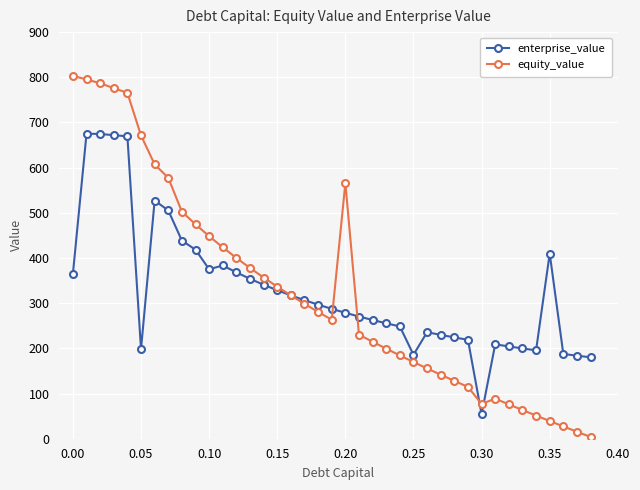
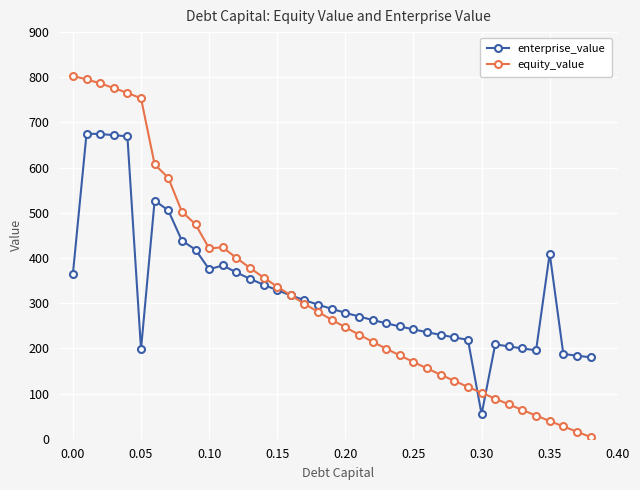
equity_value, 0.05: 670 -> 750
equity_value, 0.10: 450 -> 420
equity_value, 0.20: 570 -> 250
enterprise_value, 0.25: 190 -> 240
equity_value, 0.30: 80 -> 100
